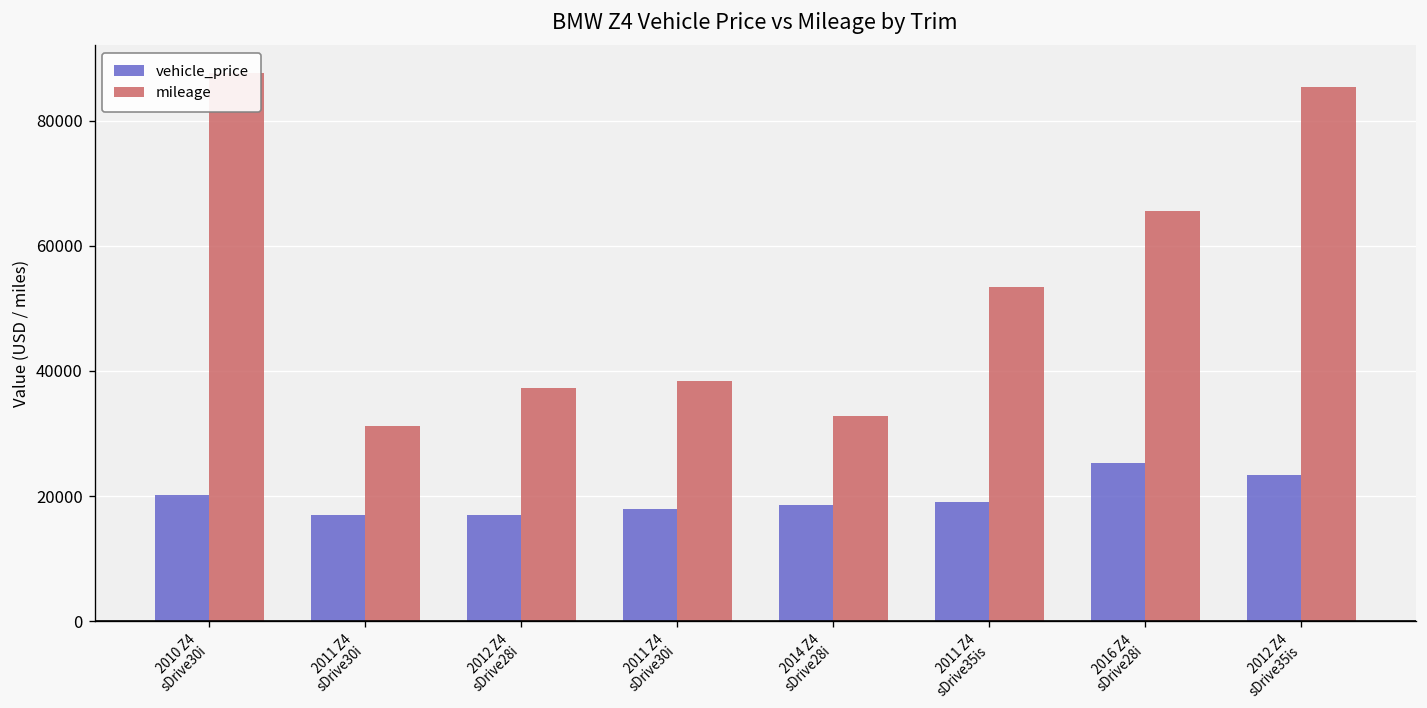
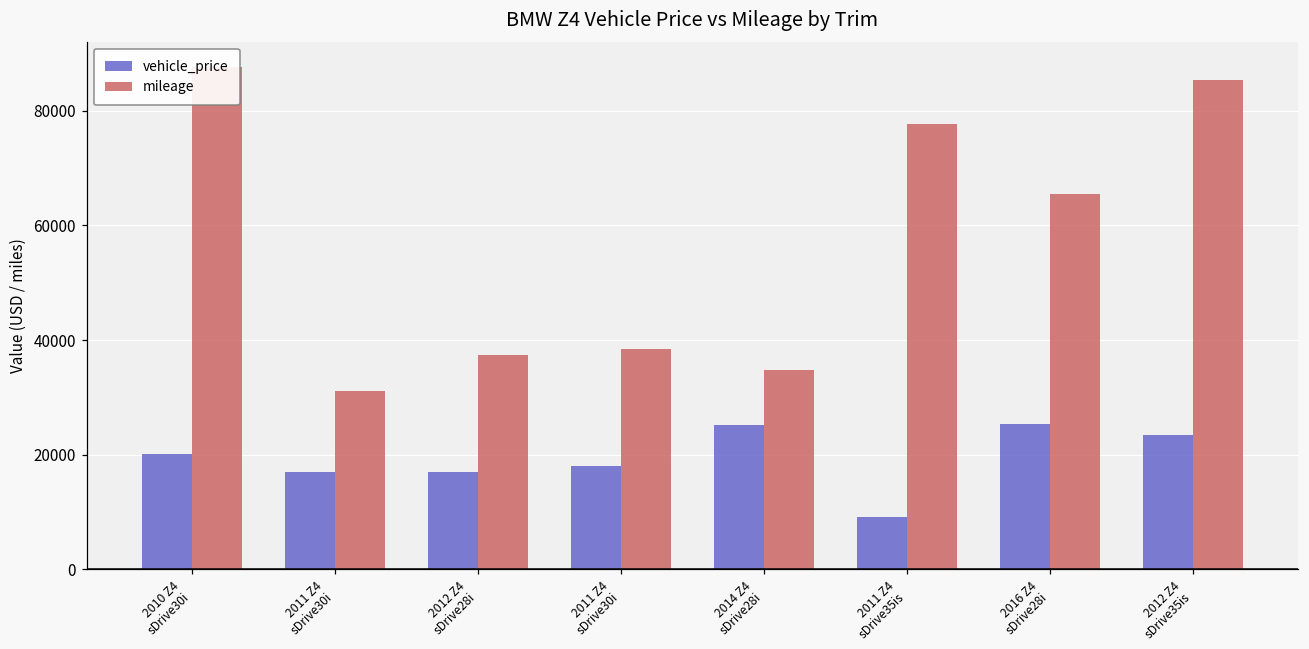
vehicle_price, 2014 Z4 sDrive28i: 19000 -> 25000
mileage, 2014 Z4 sDrive28i: 33000 -> 35000
vehicle_price, 2011 Z4 sDrive35is: 19000 -> 9000
mileage, 2011 Z4 sDrive35is: 53000 -> 78000
